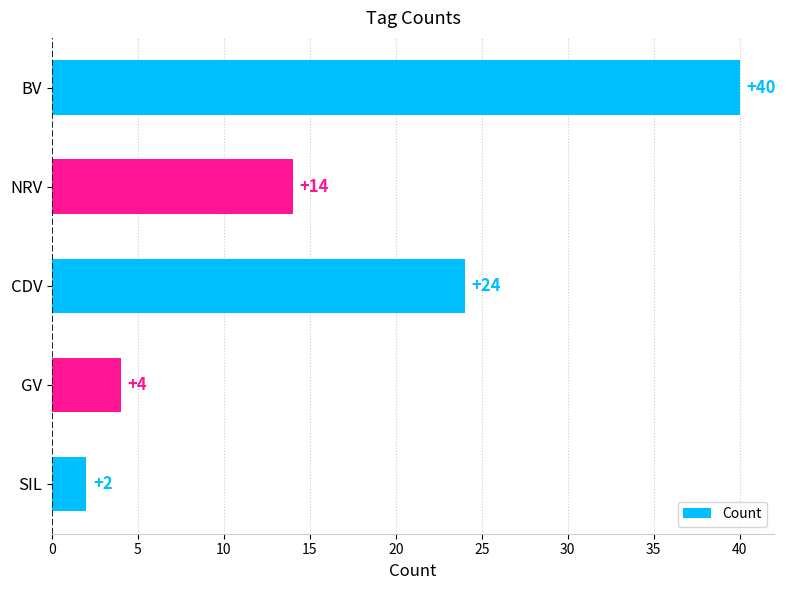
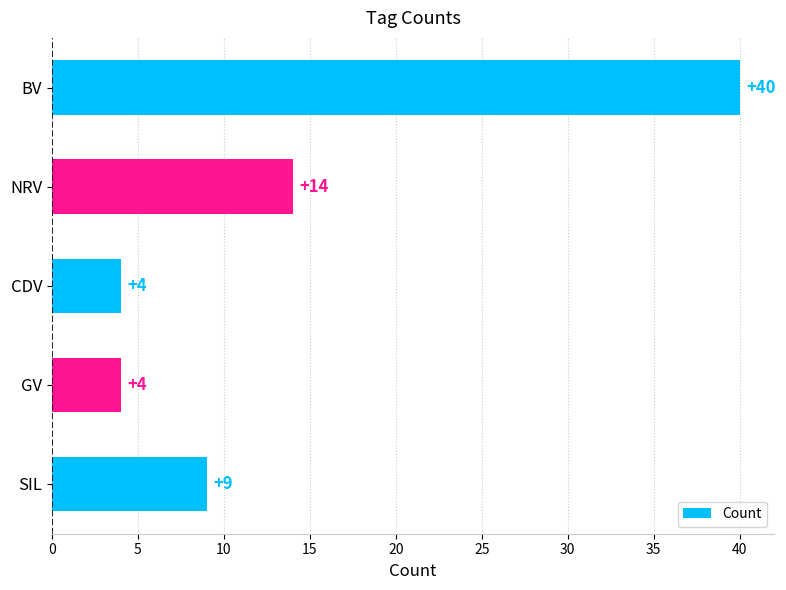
CDV: +24 -> +4
SIL: +2 -> +9
